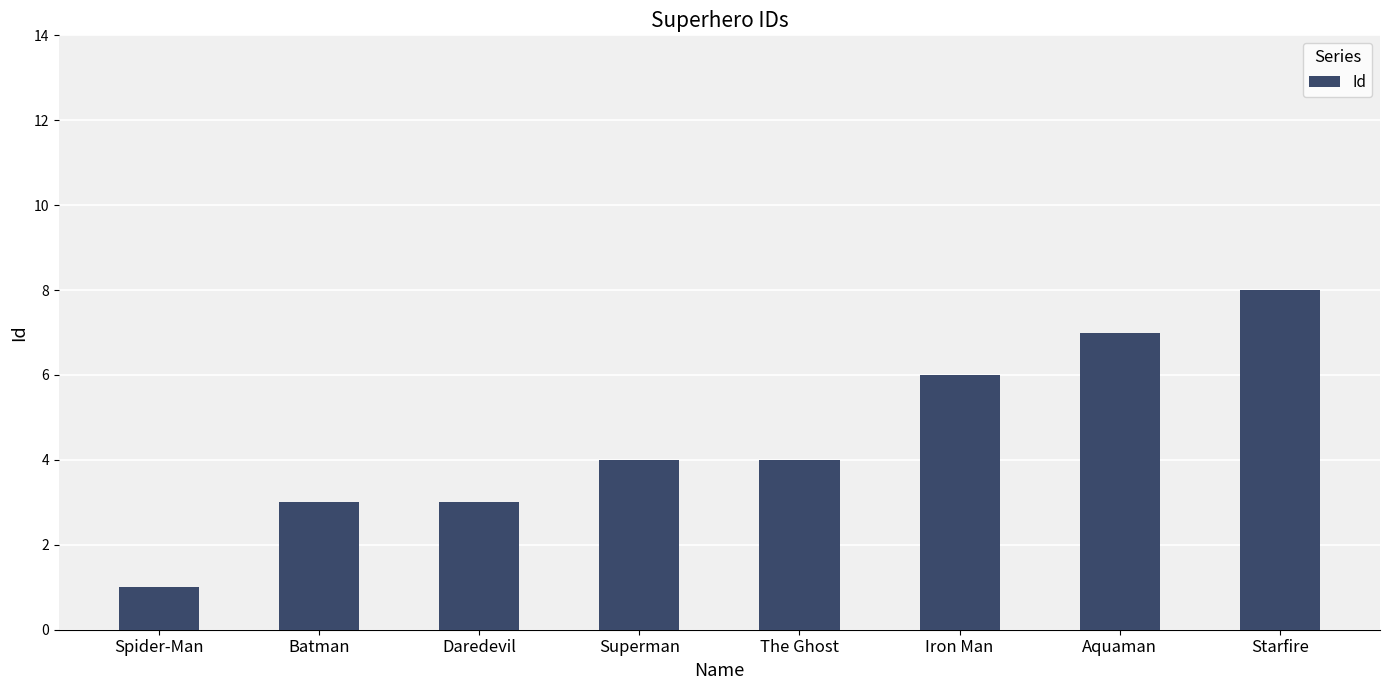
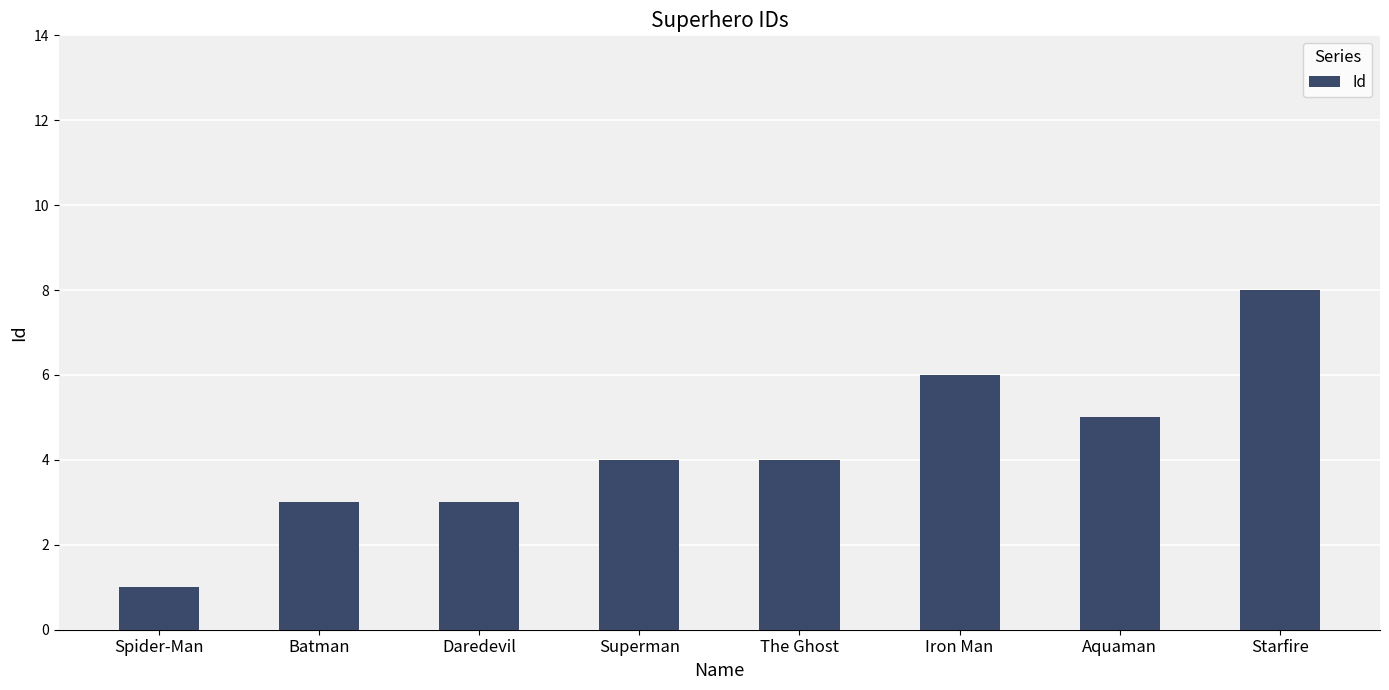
Aquaman: 7 -> 5
